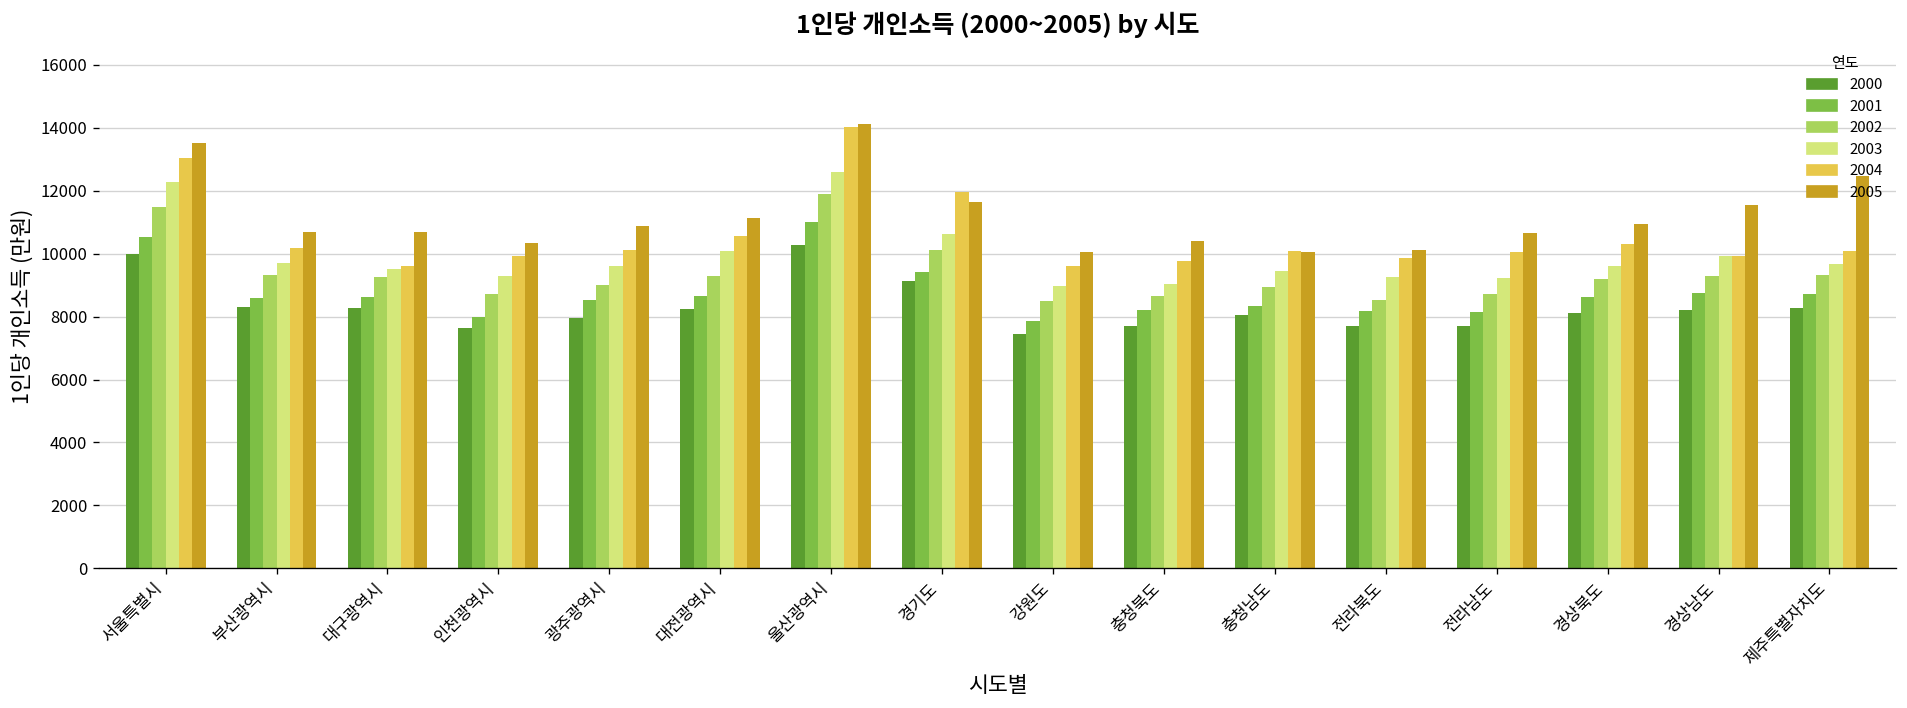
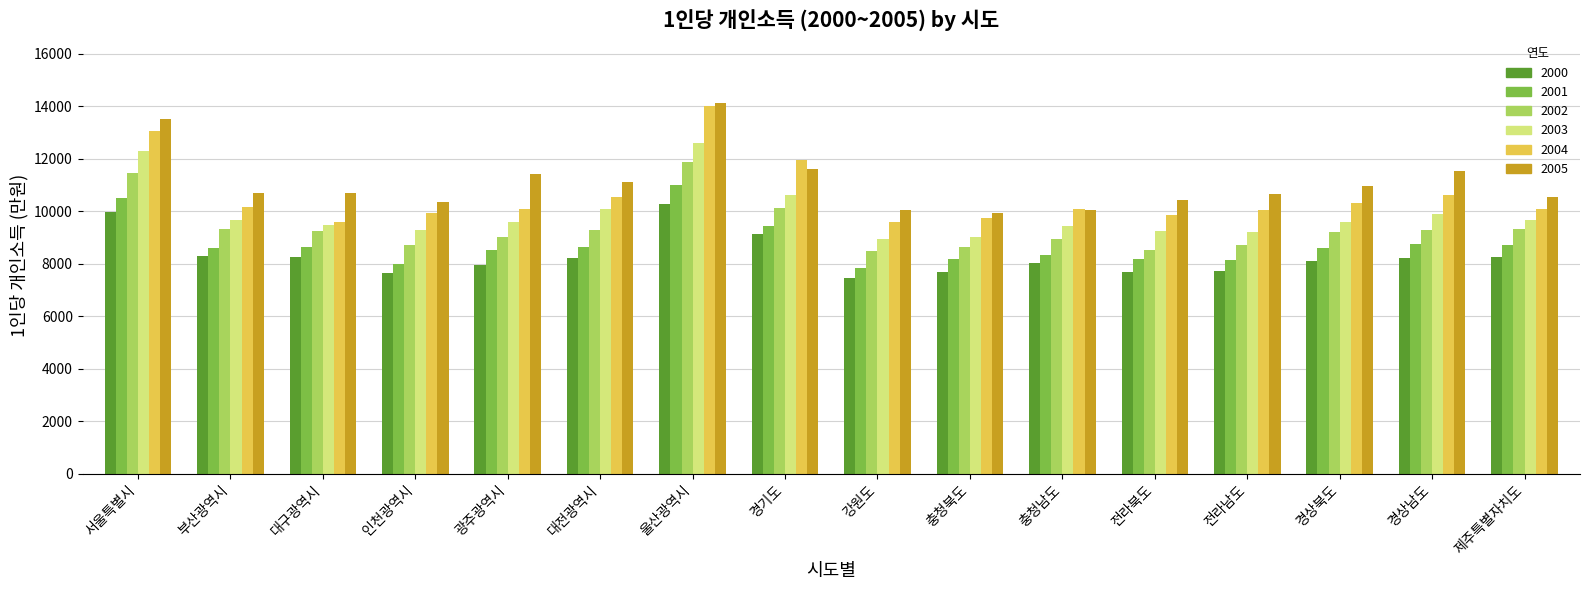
2005, 광주광역시: 10900 -> 11400
2005, 충청북도: 10400 -> 9900
2005, 전라북도: 10100 -> 10400
2004, 경상남도: 9900 -> 10600
2005, 제주특별자치도: 12500 -> 10600
